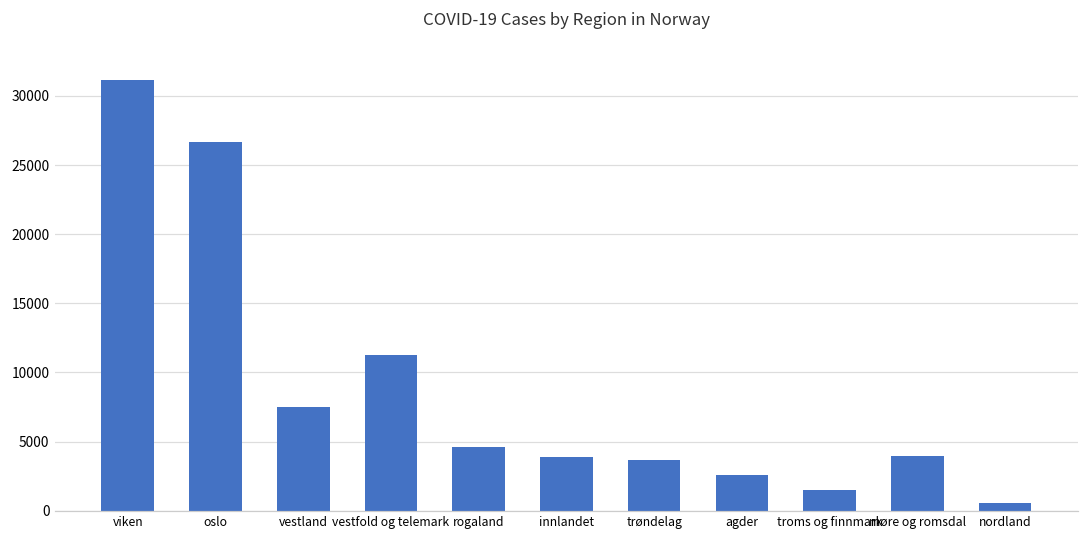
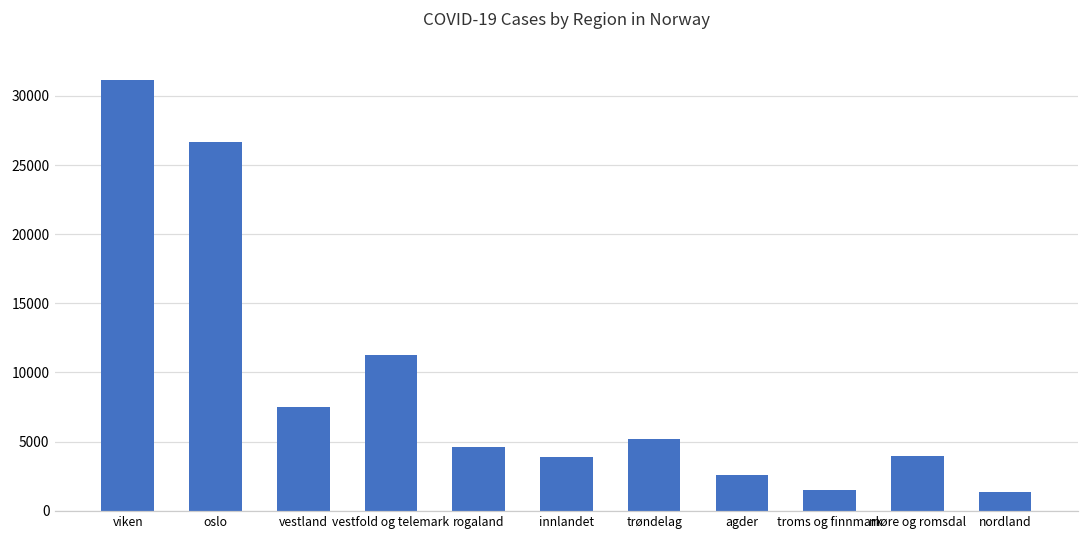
trøndelag: 3700 -> 5200
nordland: 600 -> 1400
